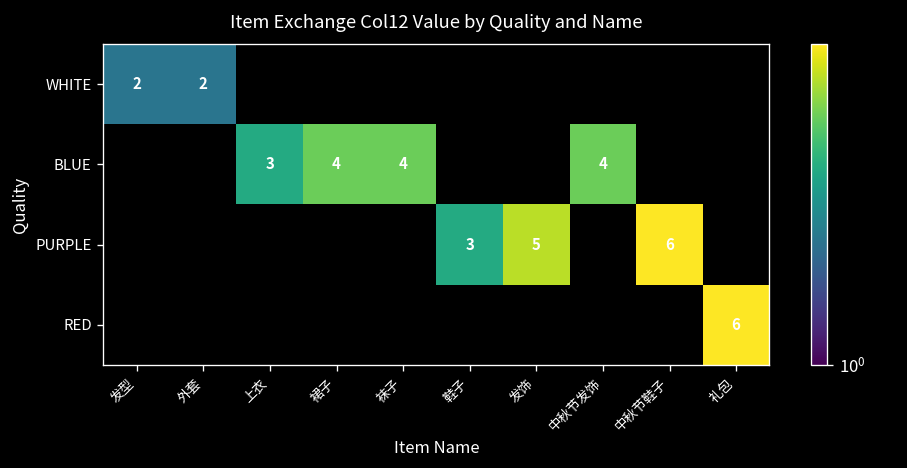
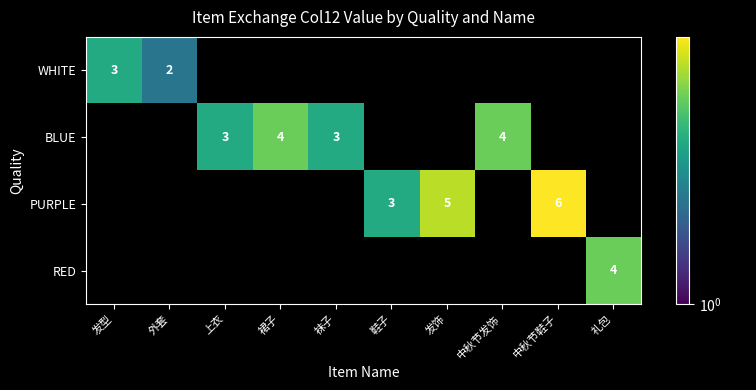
WHITE, 发型: 2 -> 3
BLUE, 袜子: 4 -> 3
RED, 礼包: 6 -> 4
